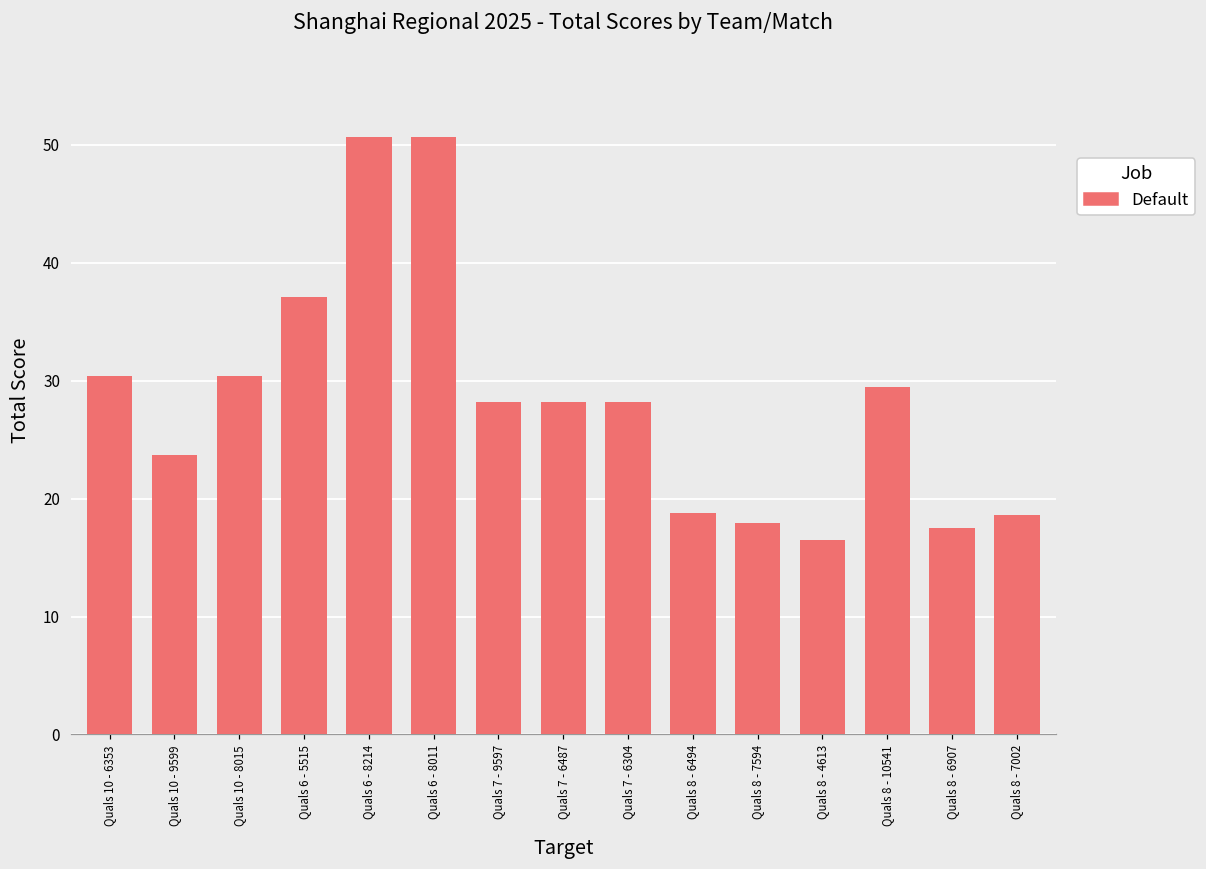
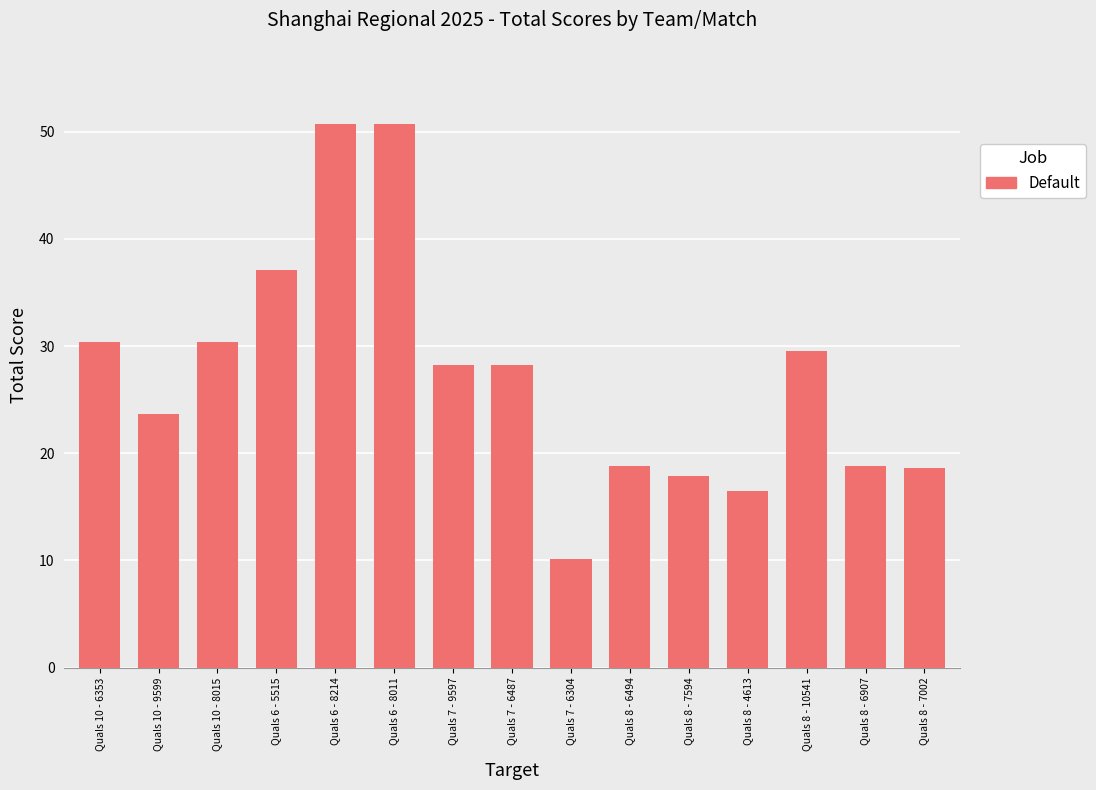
Quals 7 - 6304: 28.2 -> 10.1
Quals 8 - 6907: 17.5 -> 18.8
